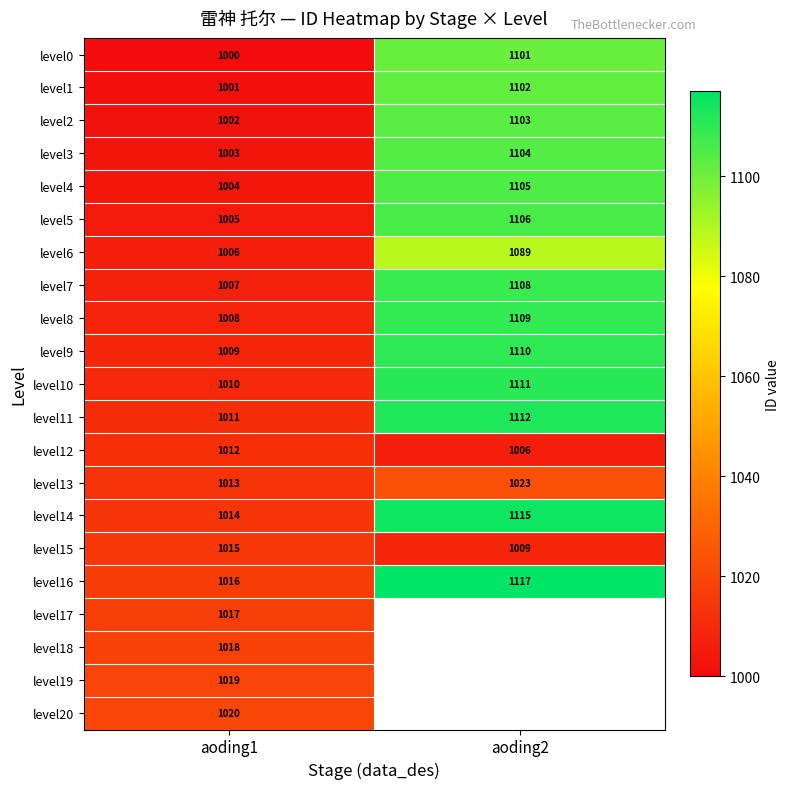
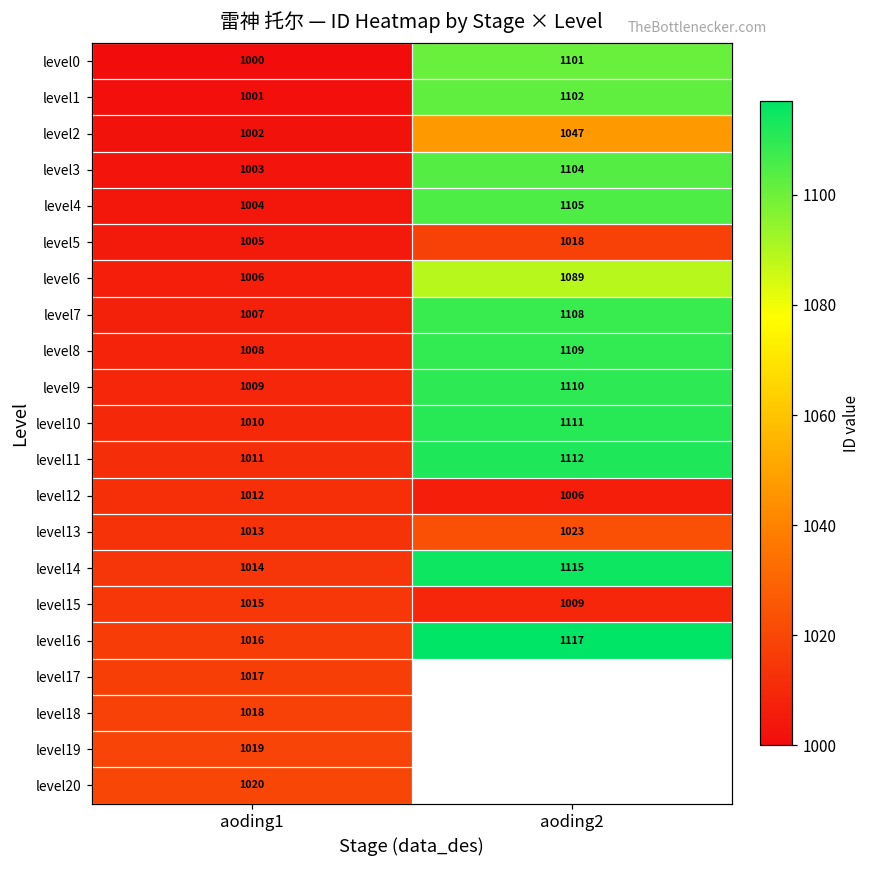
level2, aoding2: 1103 -> 1047
level5, aoding2: 1106 -> 1018
